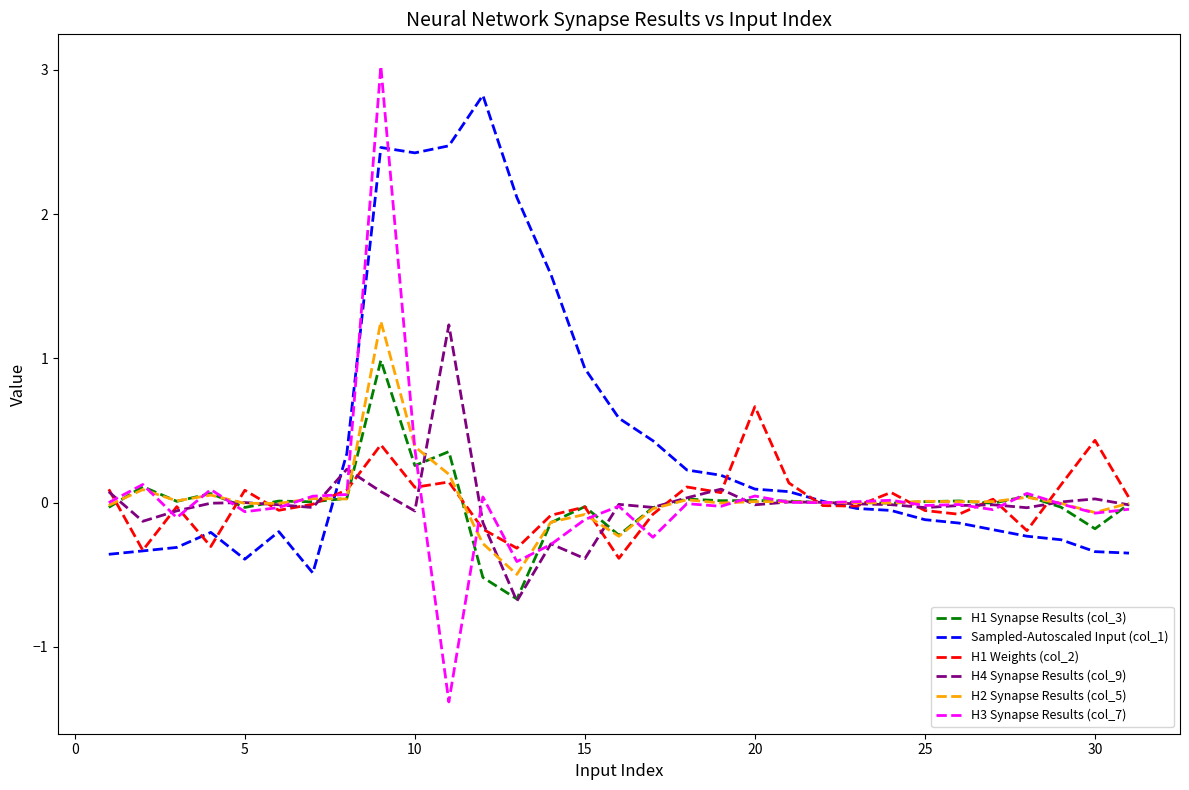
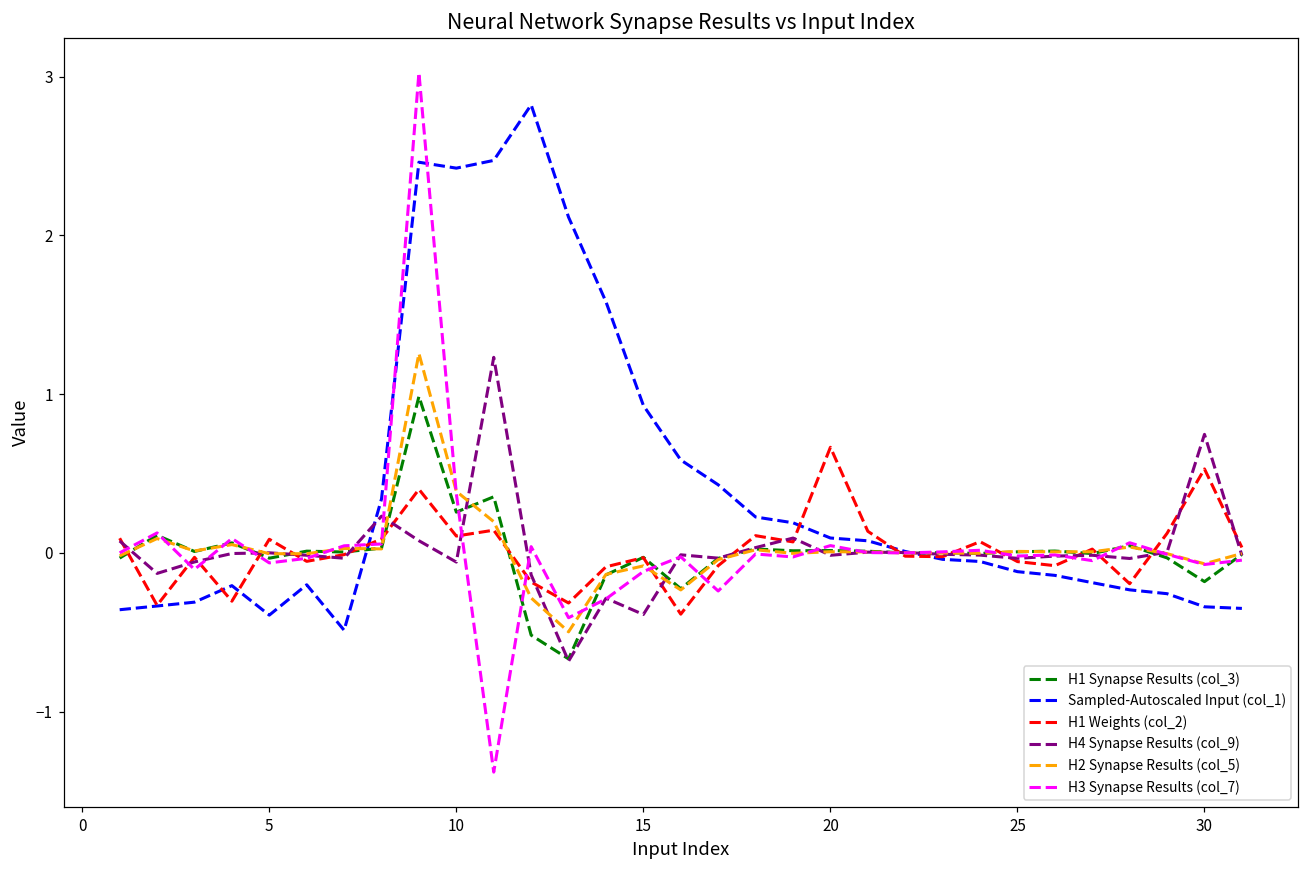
H1 Weights (col_2), 30: 0.43 -> 0.53
H4 Synapse Results (col_9), 30: 0.03 -> 0.75
